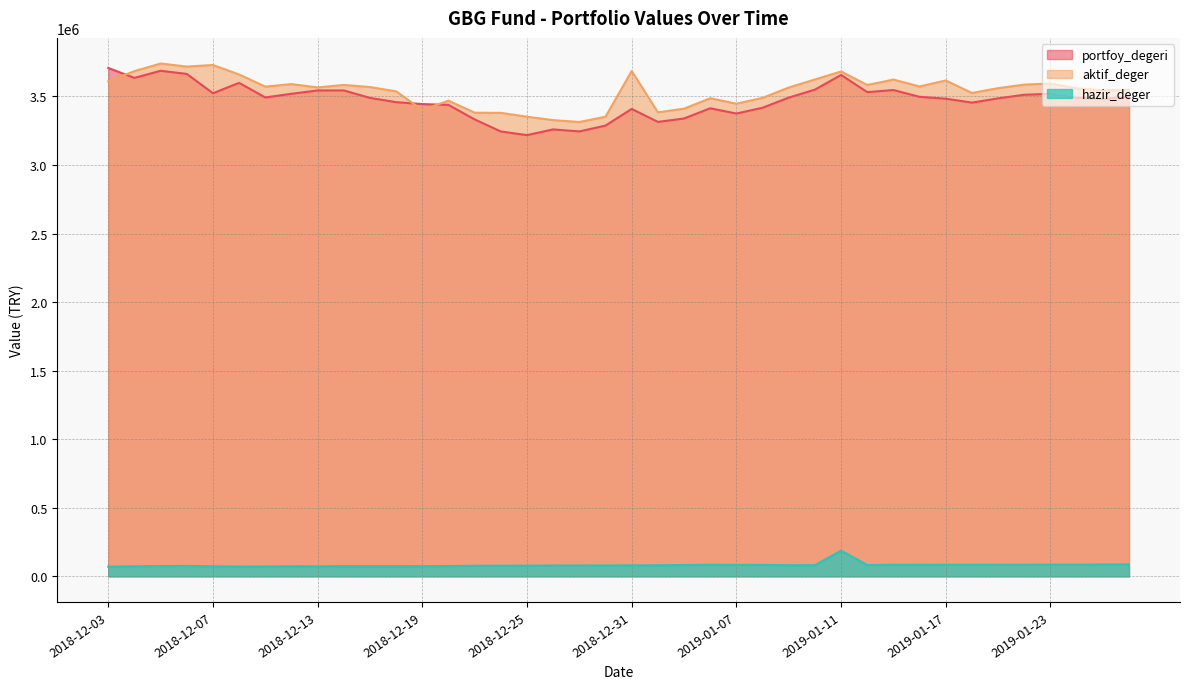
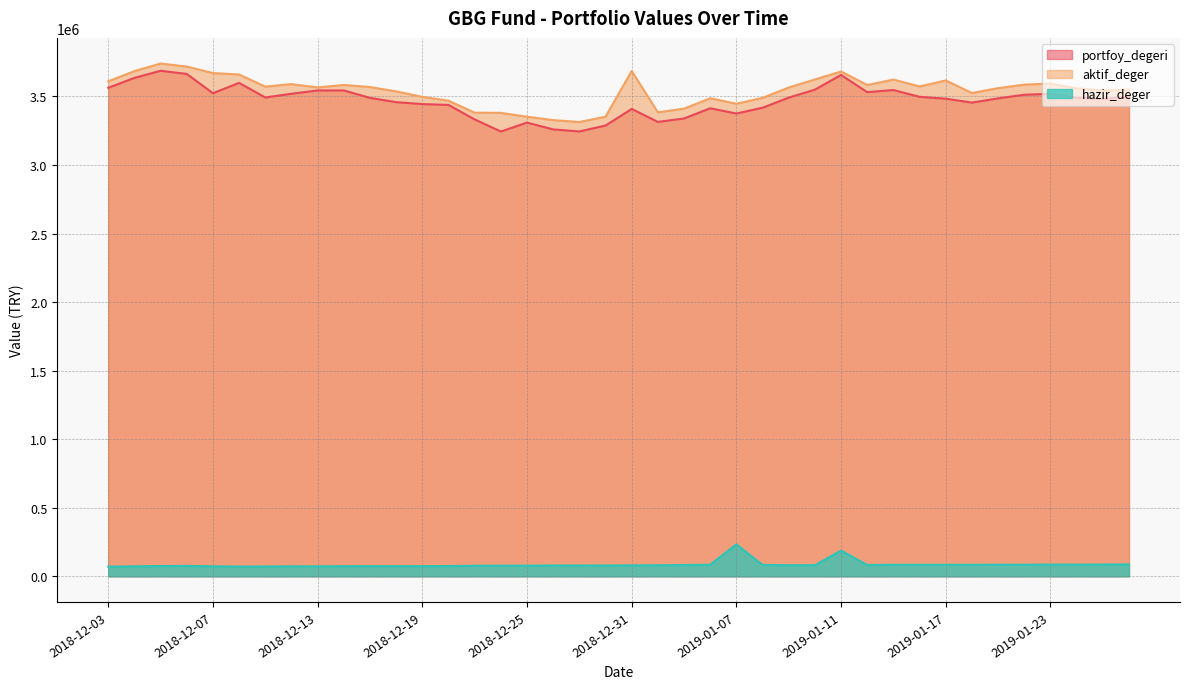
portfoy_degeri, 2018-12-03: 3710000 -> 3560000
aktif_deger, 2018-12-07: 3730000 -> 3670000
aktif_deger, 2018-12-19: 3400000 -> 3500000
portfoy_degeri, 2018-12-25: 3220000 -> 3310000
hazir_deger, 2019-01-07: 80000 -> 230000
